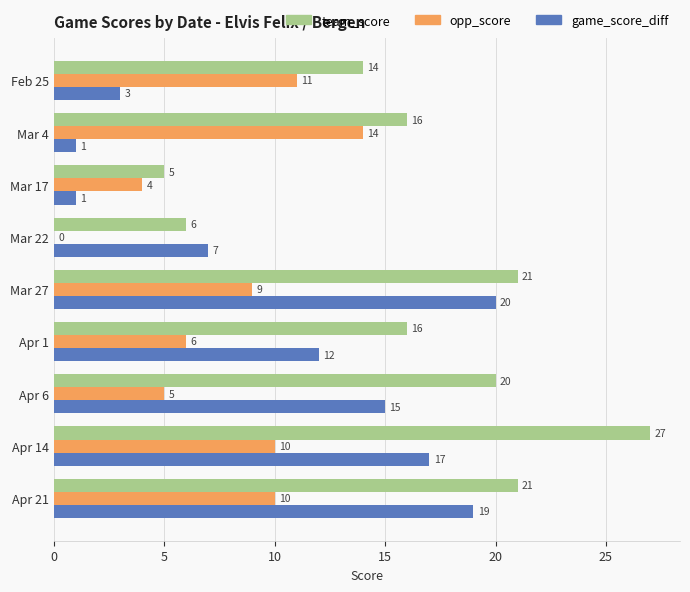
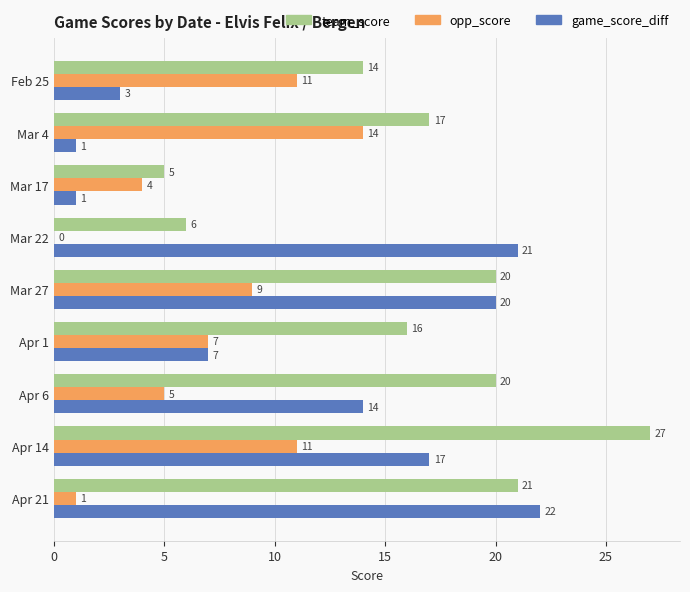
team_score, Mar 4: 16 -> 17
game_score_diff, Mar 22: 7 -> 21
team_score, Mar 27: 21 -> 20
opp_score, Apr 1: 6 -> 7
game_score_diff, Apr 1: 12 -> 7
game_score_diff, Apr 6: 15 -> 14
opp_score, Apr 14: 10 -> 11
opp_score, Apr 21: 10 -> 1
game_score_diff, Apr 21: 19 -> 22
